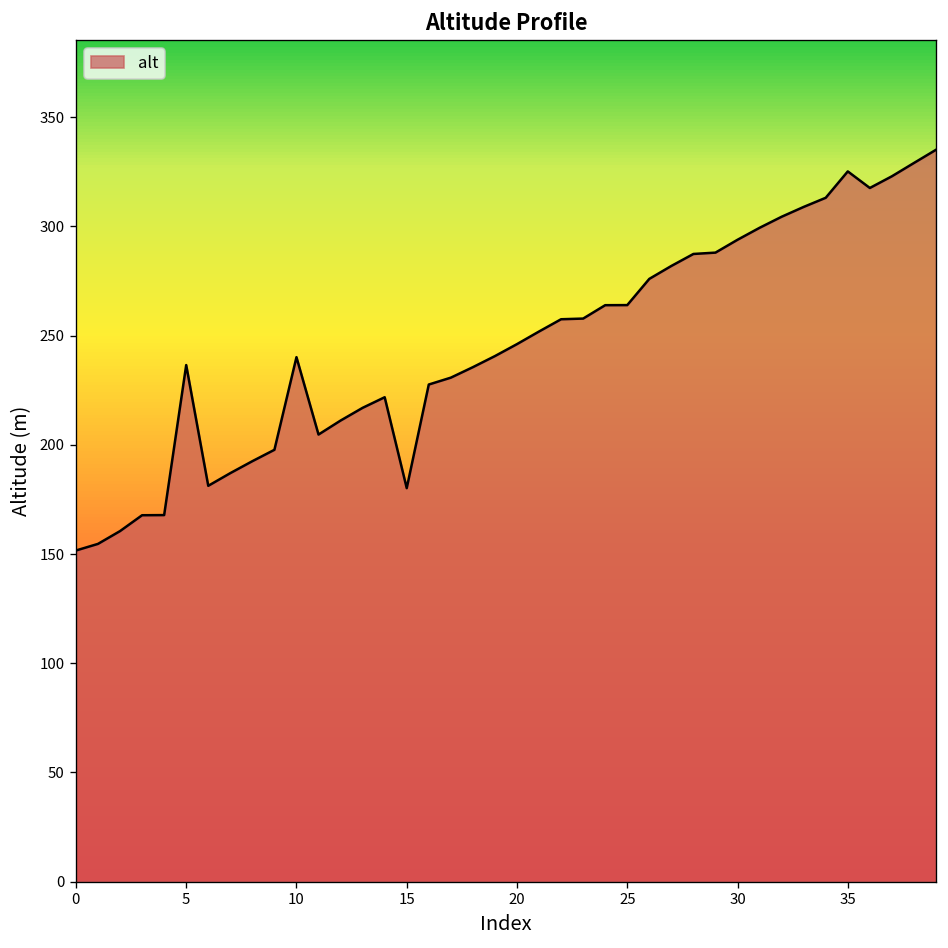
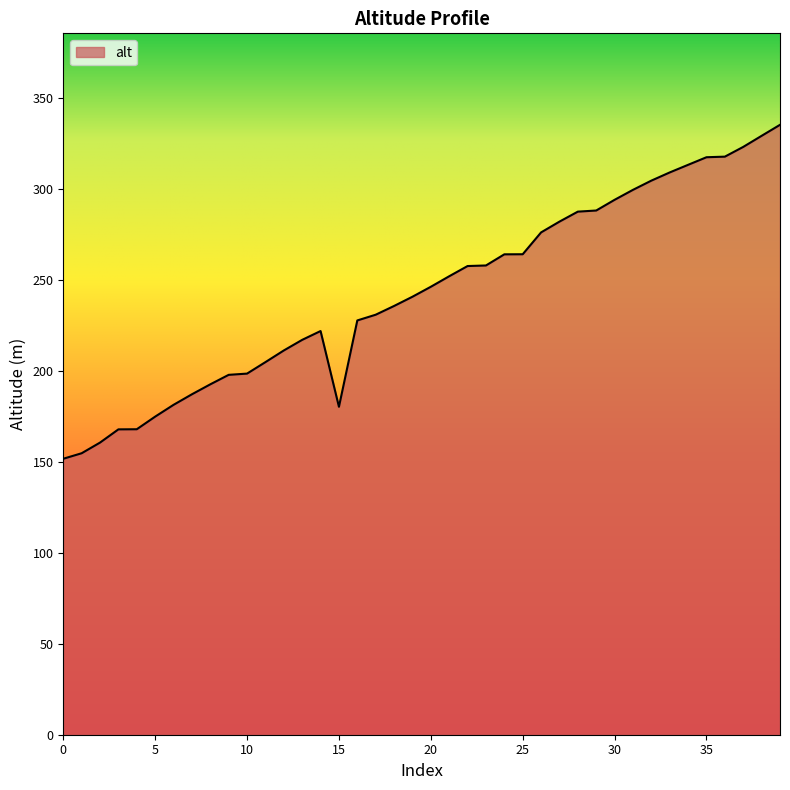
5: 236 -> 175
10: 240 -> 198
35: 325 -> 317
